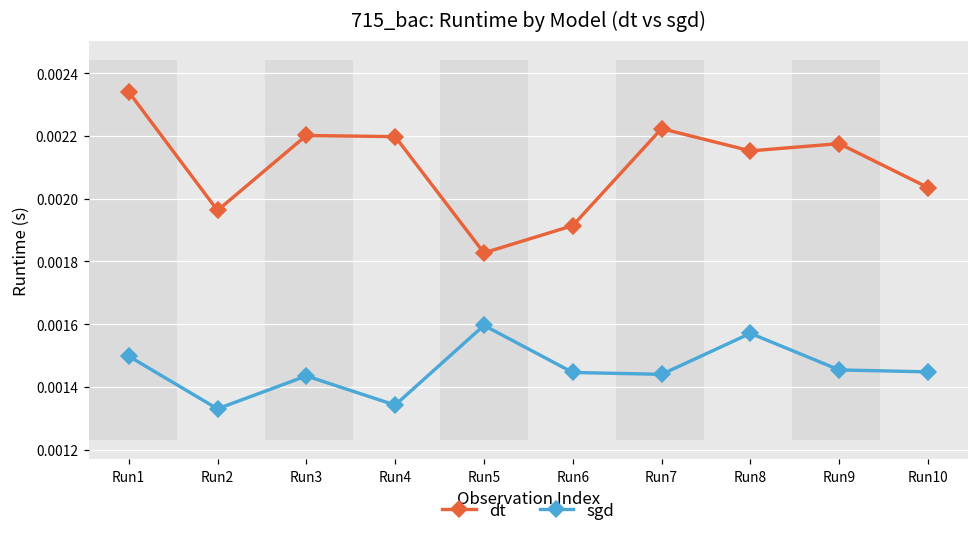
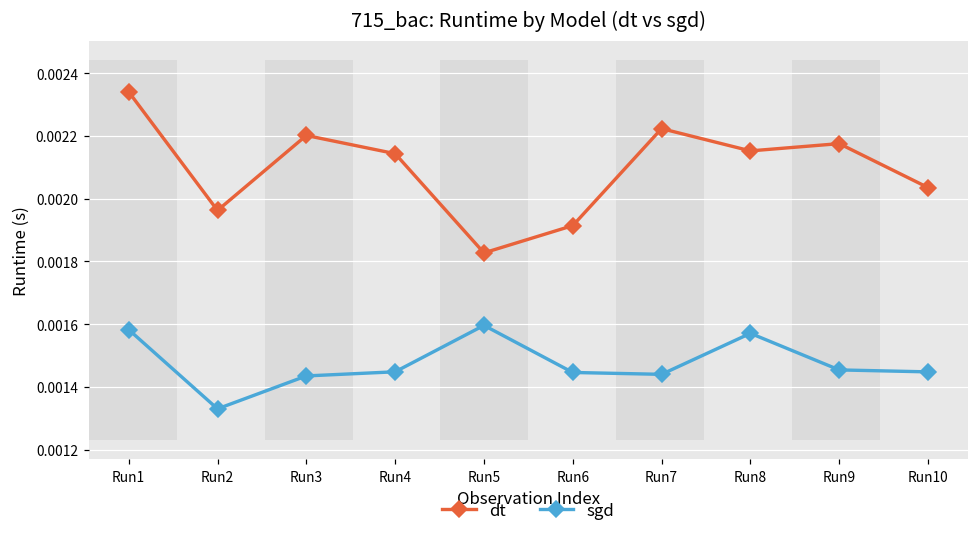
sgd, Run1: 0.00150 -> 0.00158
dt, Run4: 0.00220 -> 0.00214
sgd, Run4: 0.00134 -> 0.00145
